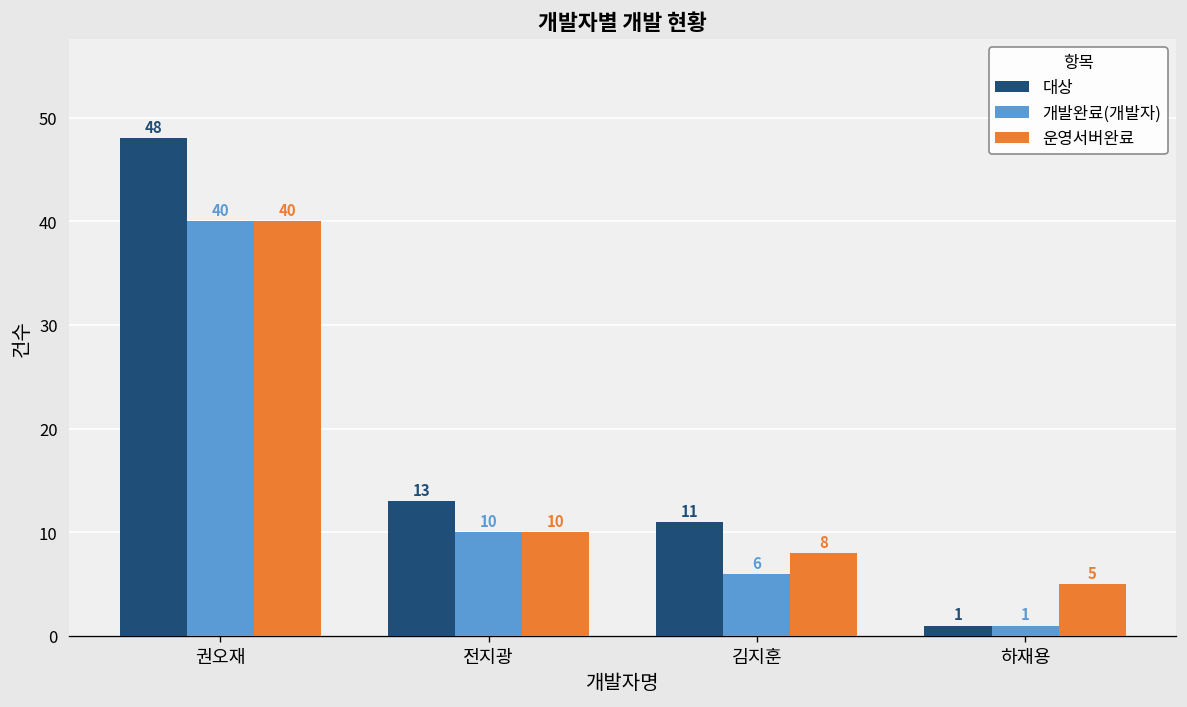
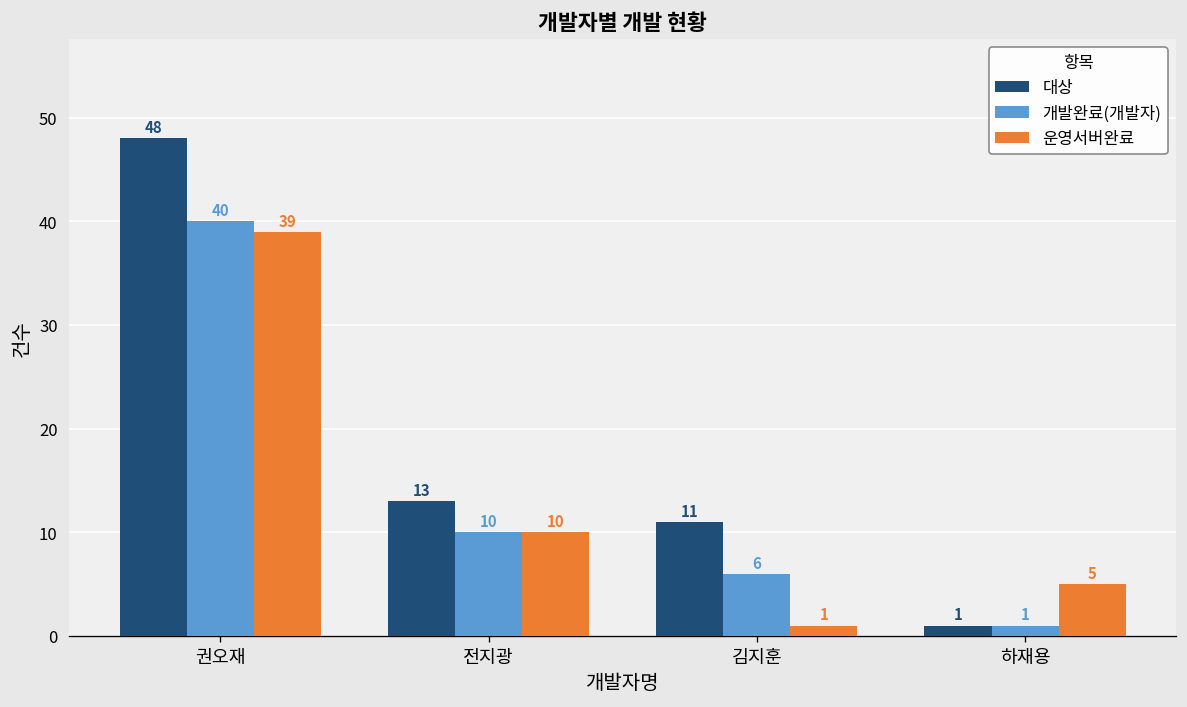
운영서버완료, 권오재: 40 -> 39
운영서버완료, 김지훈: 8 -> 1
